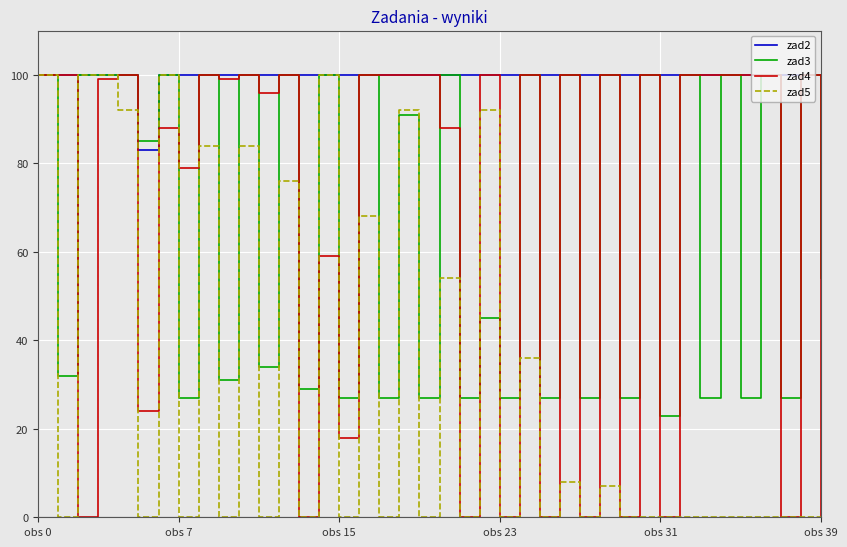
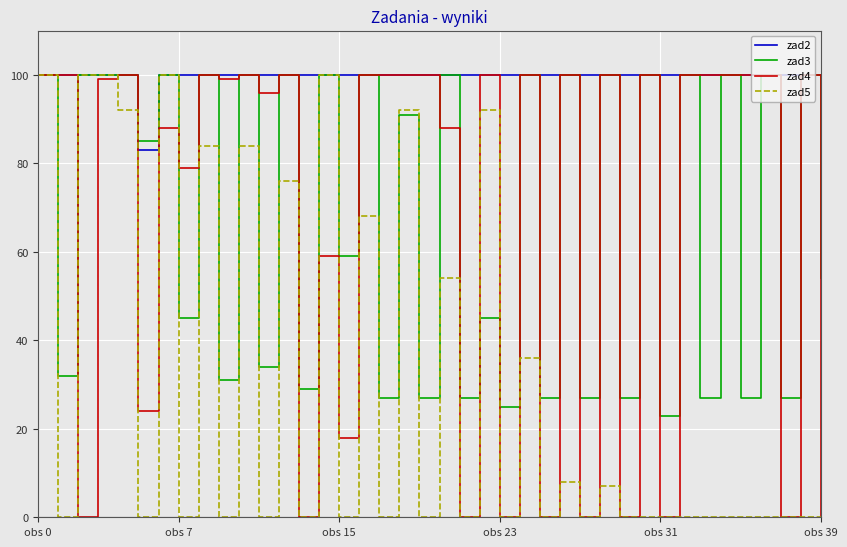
zad3, obs 7: 27 -> 45
zad3, obs 15: 27 -> 59
zad3, obs 23: 27 -> 25
